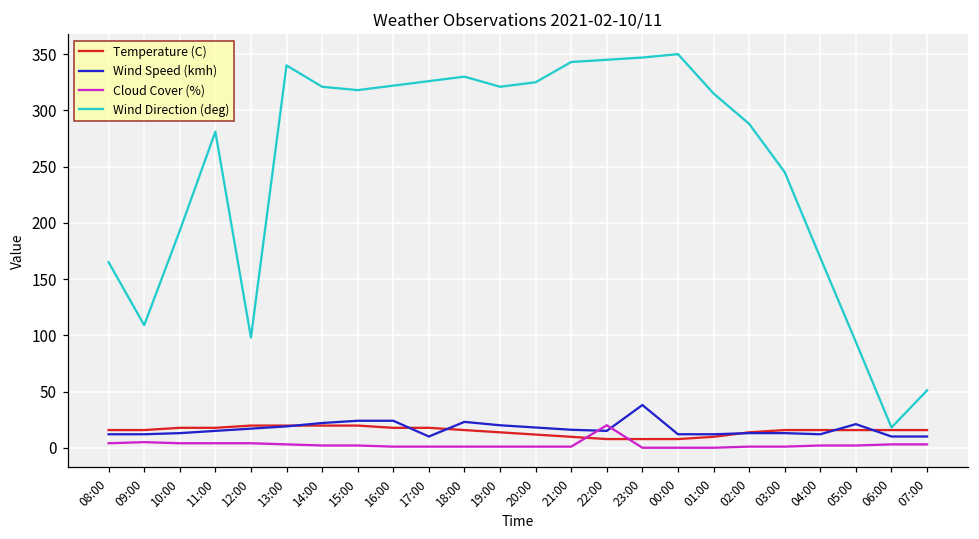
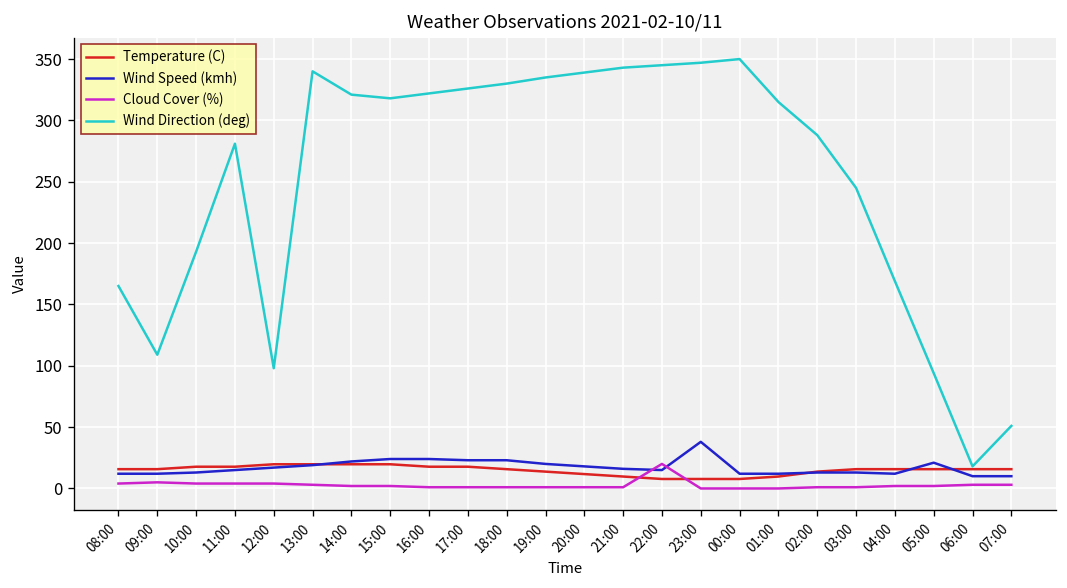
Wind Speed (kmh), 17:00: 10 -> 23
Wind Direction (deg), 19:00: 321 -> 335
Wind Direction (deg), 20:00: 325 -> 339
